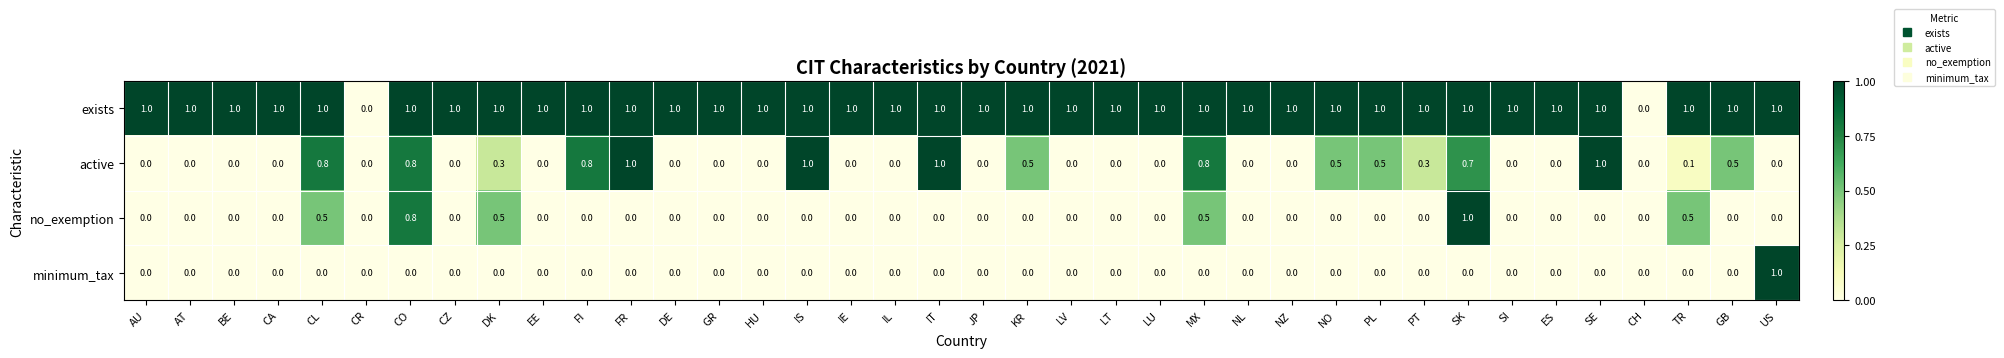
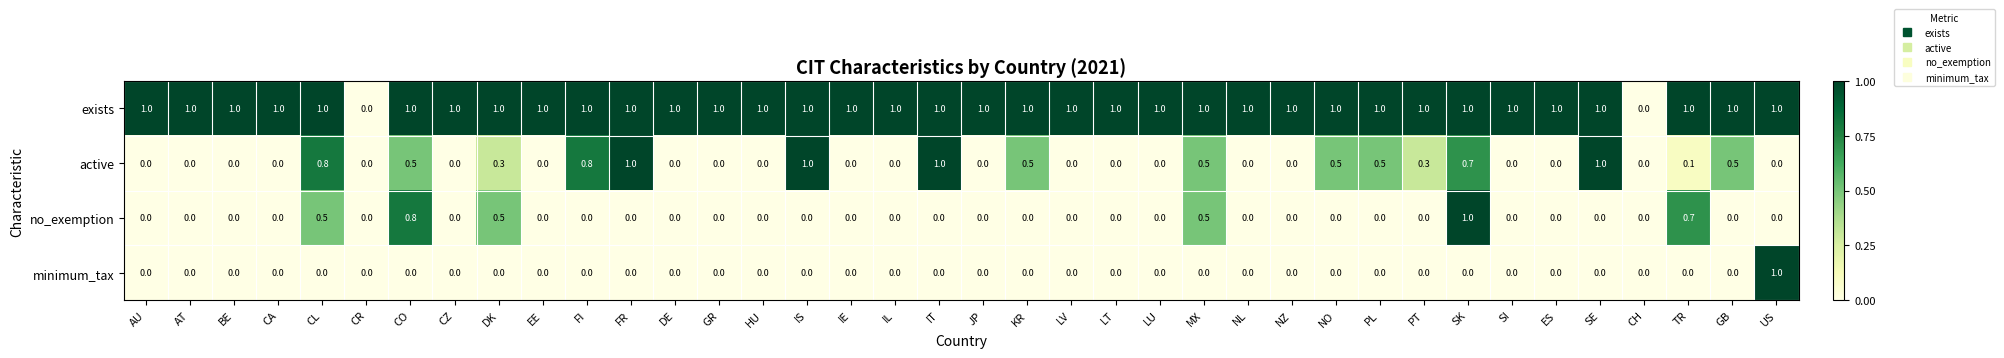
active, CO: 0.8 -> 0.5
active, MX: 0.8 -> 0.5
no_exemption, TR: 0.5 -> 0.7
